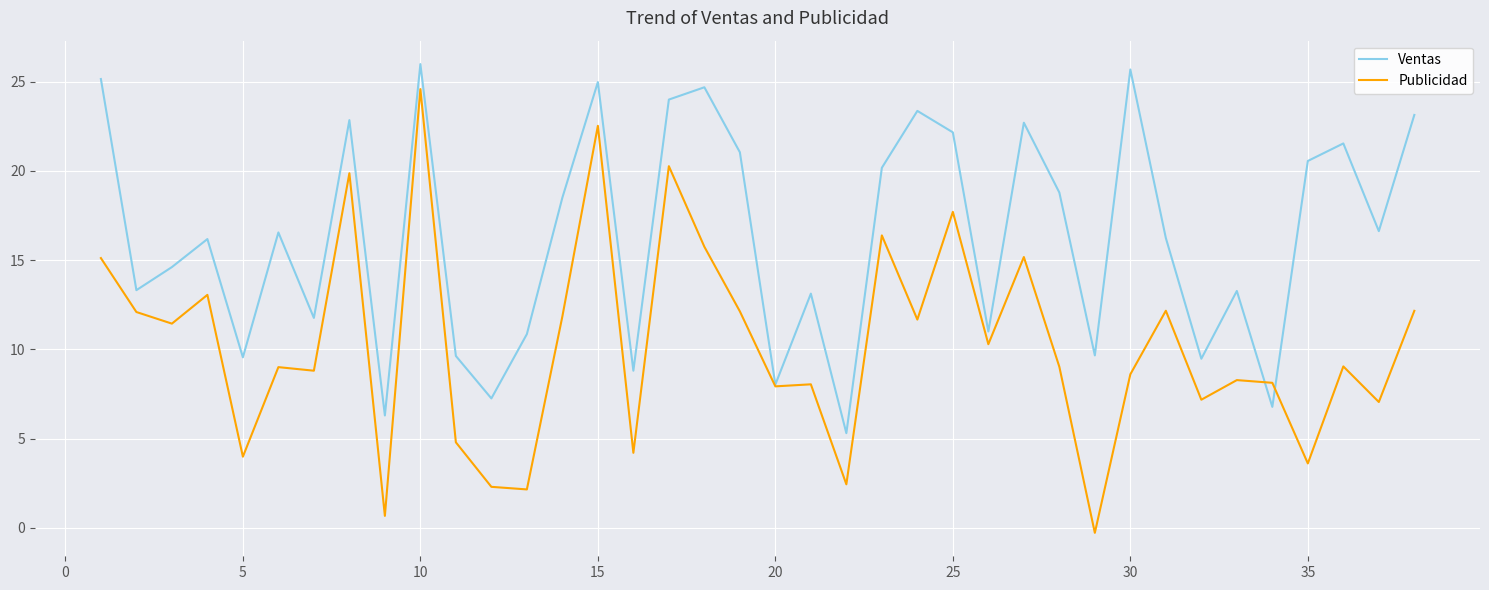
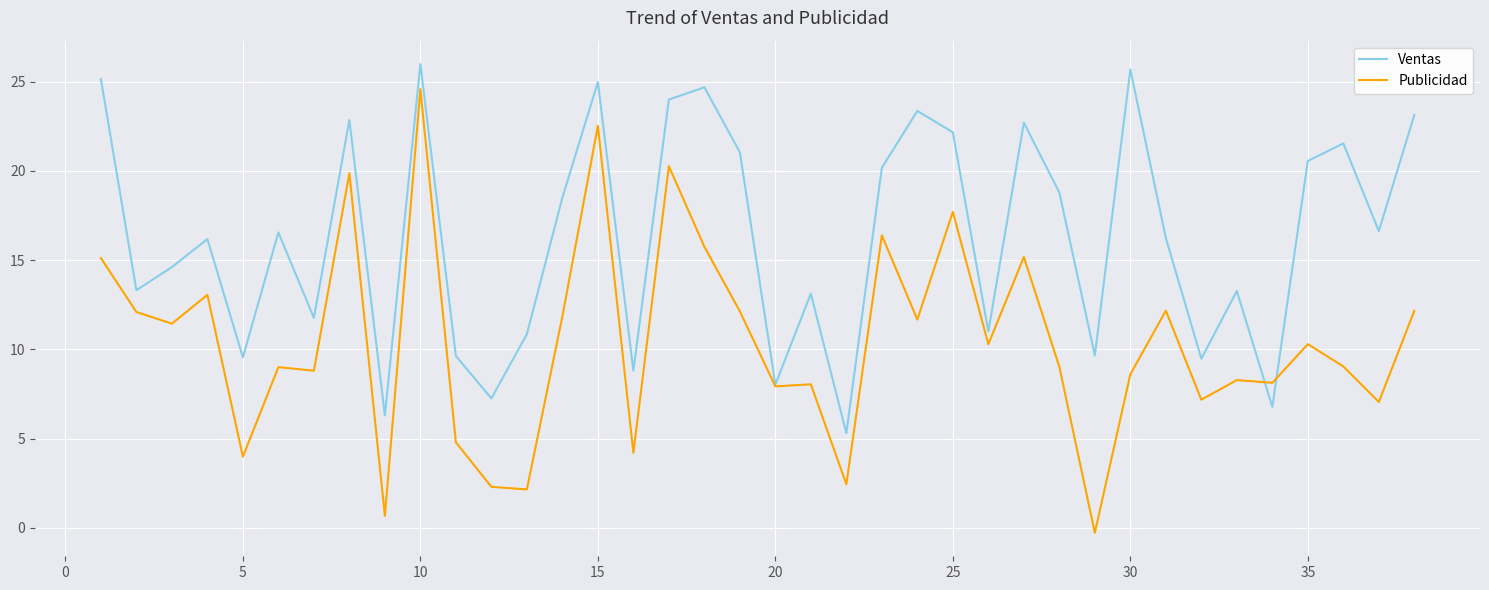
Publicidad, 35: 3.6 -> 10.3
